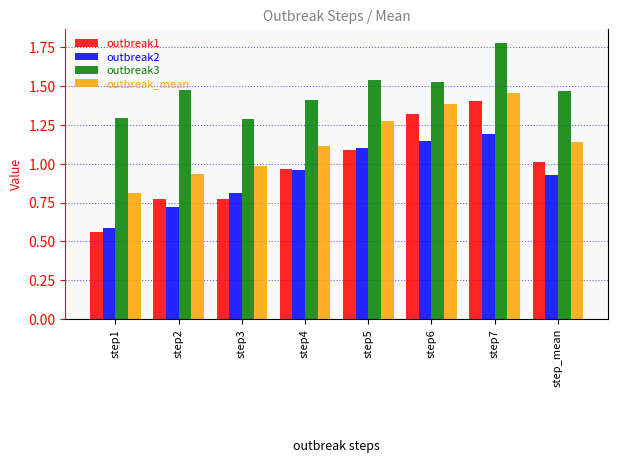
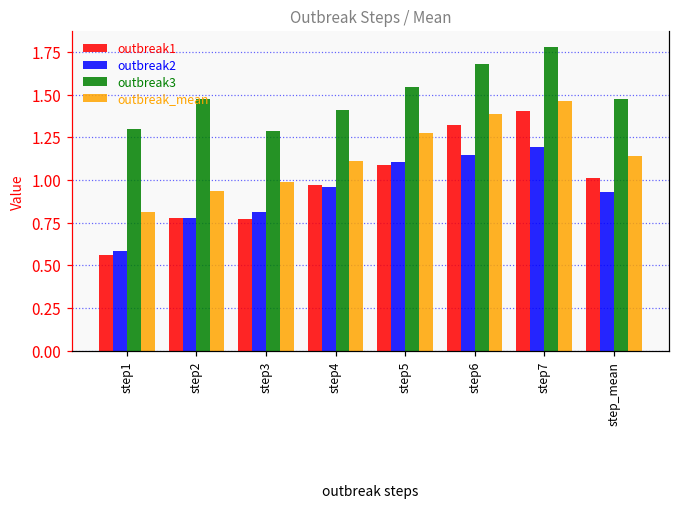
outbreak2, step2: 0.72 -> 0.78
outbreak3, step6: 1.52 -> 1.68
